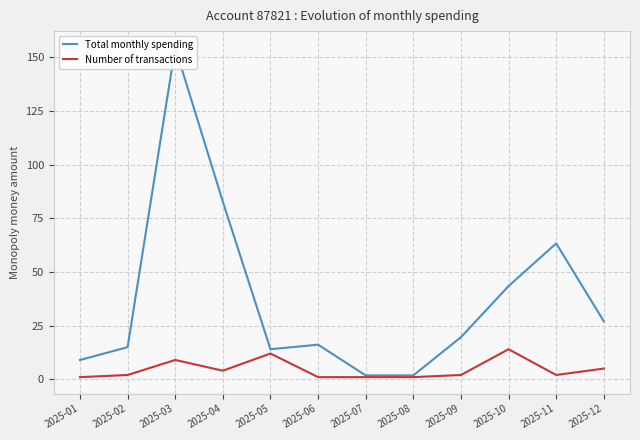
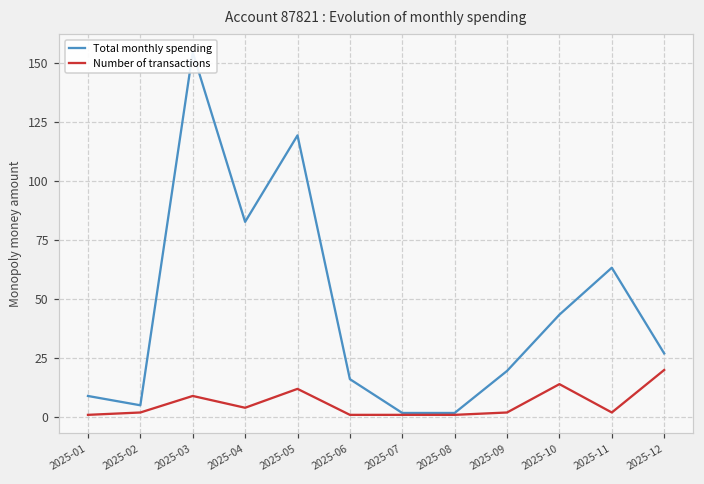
Total monthly spending, 2025-02: 15 -> 5
Total monthly spending, 2025-05: 14 -> 119
Number of transactions, 2025-12: 5 -> 20
